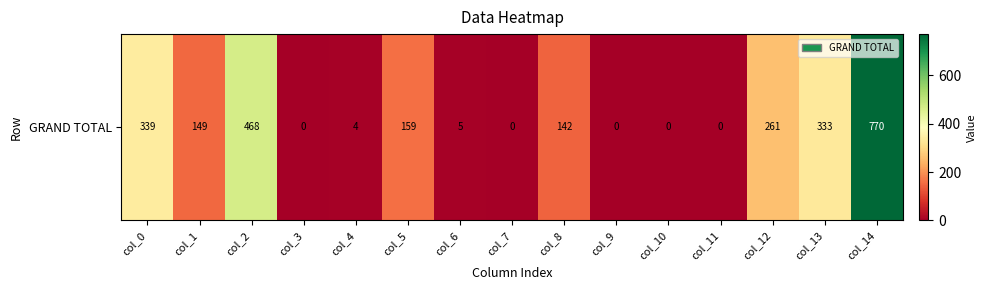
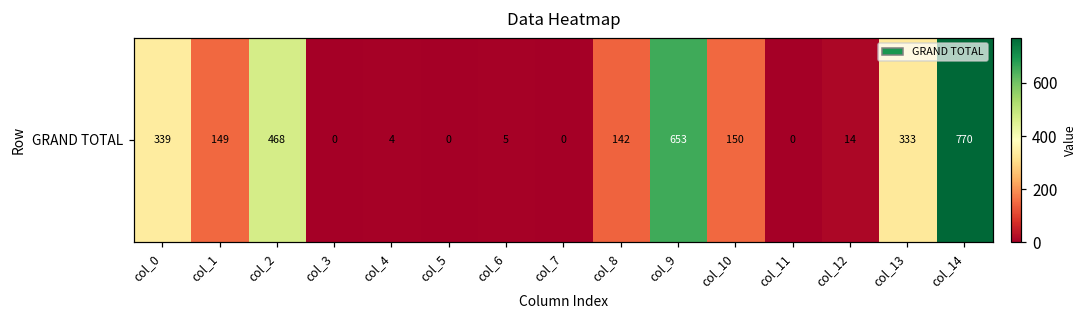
GRAND TOTAL, col_5: 159 -> 0
GRAND TOTAL, col_9: 0 -> 653
GRAND TOTAL, col_10: 0 -> 150
GRAND TOTAL, col_12: 261 -> 14
